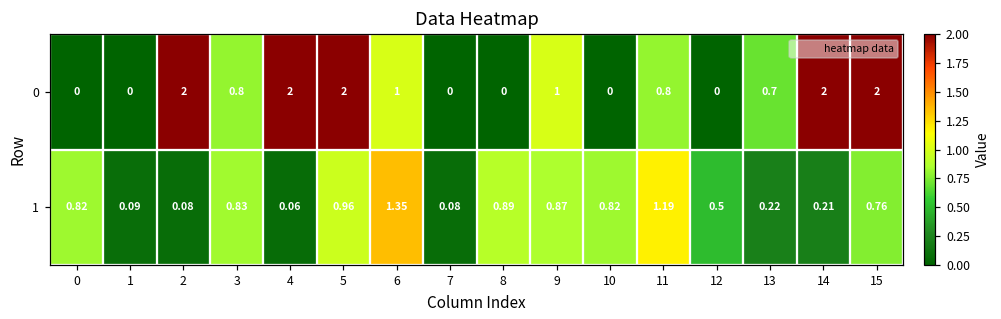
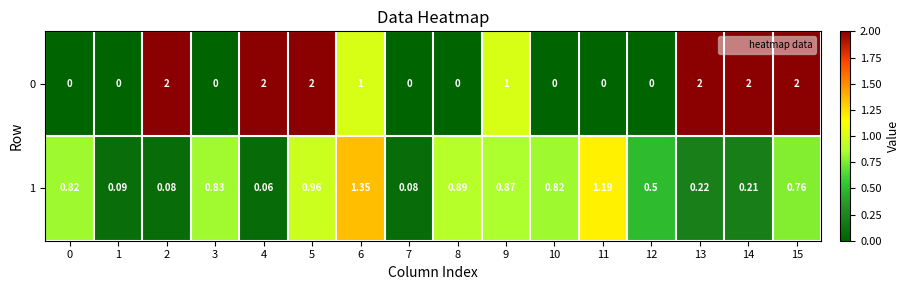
0, 3: 0.8 -> 0
0, 11: 0.8 -> 0
0, 13: 0.7 -> 2
